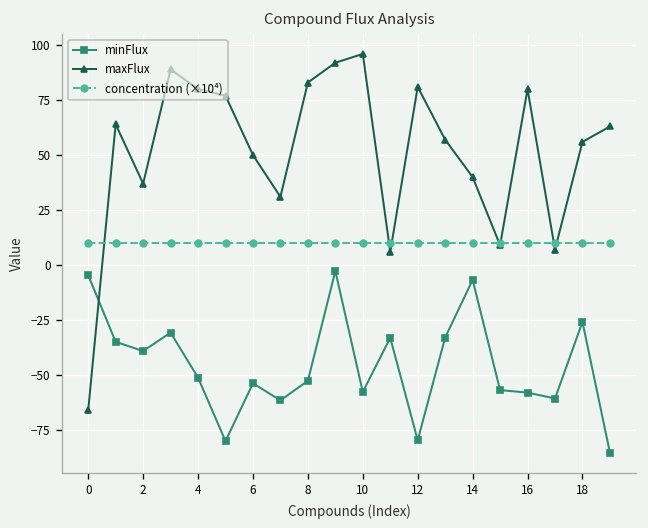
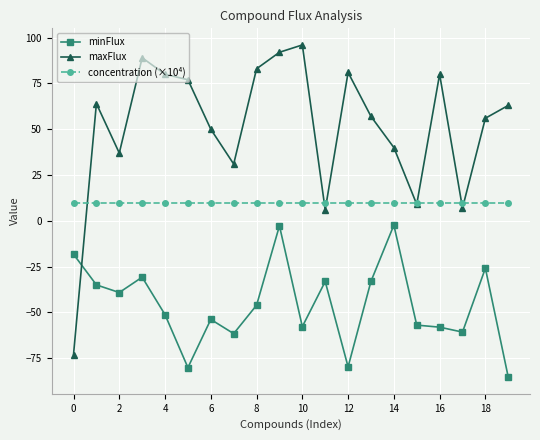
minFlux, 0: -5 -> -18
maxFlux, 0: -66 -> -73
minFlux, 8: -53 -> -46
minFlux, 14: -7 -> -2
